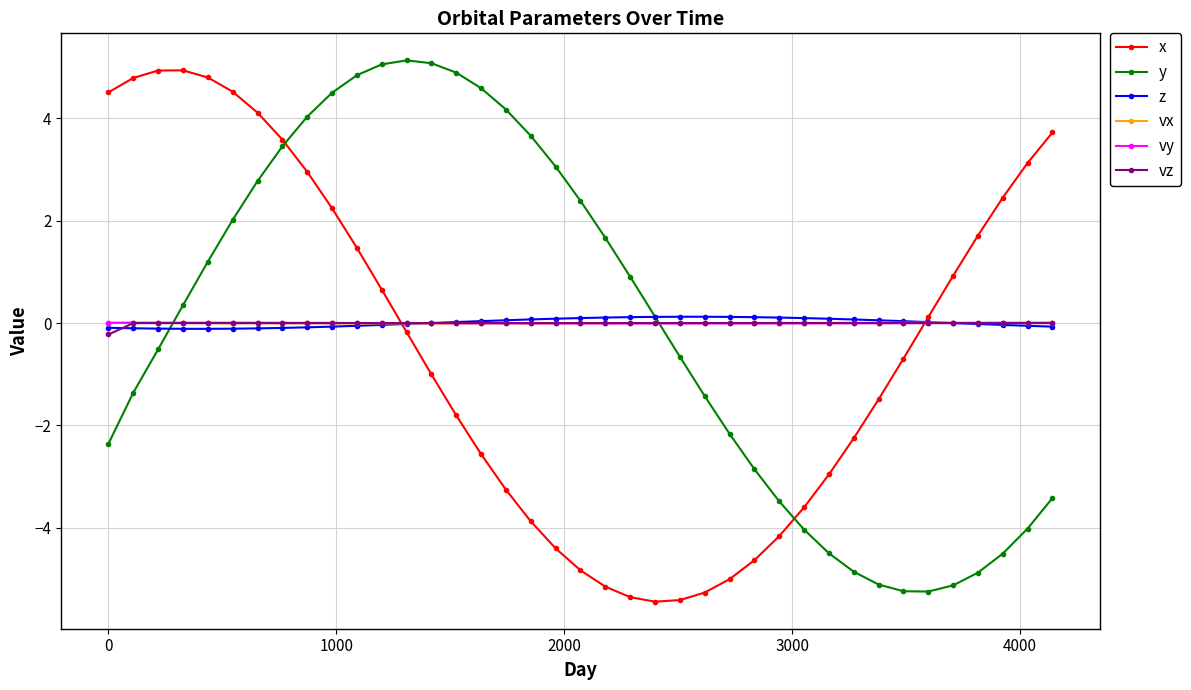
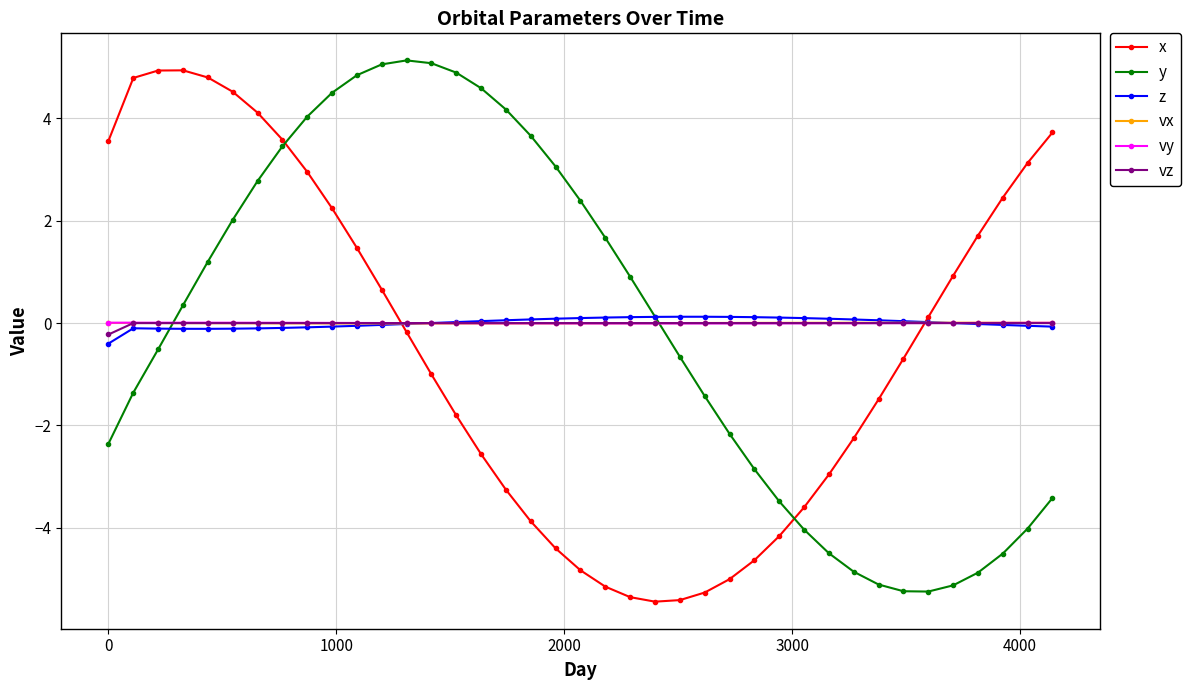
x, 0: 4.5 -> 3.6
z, 0: -0.1 -> -0.4
